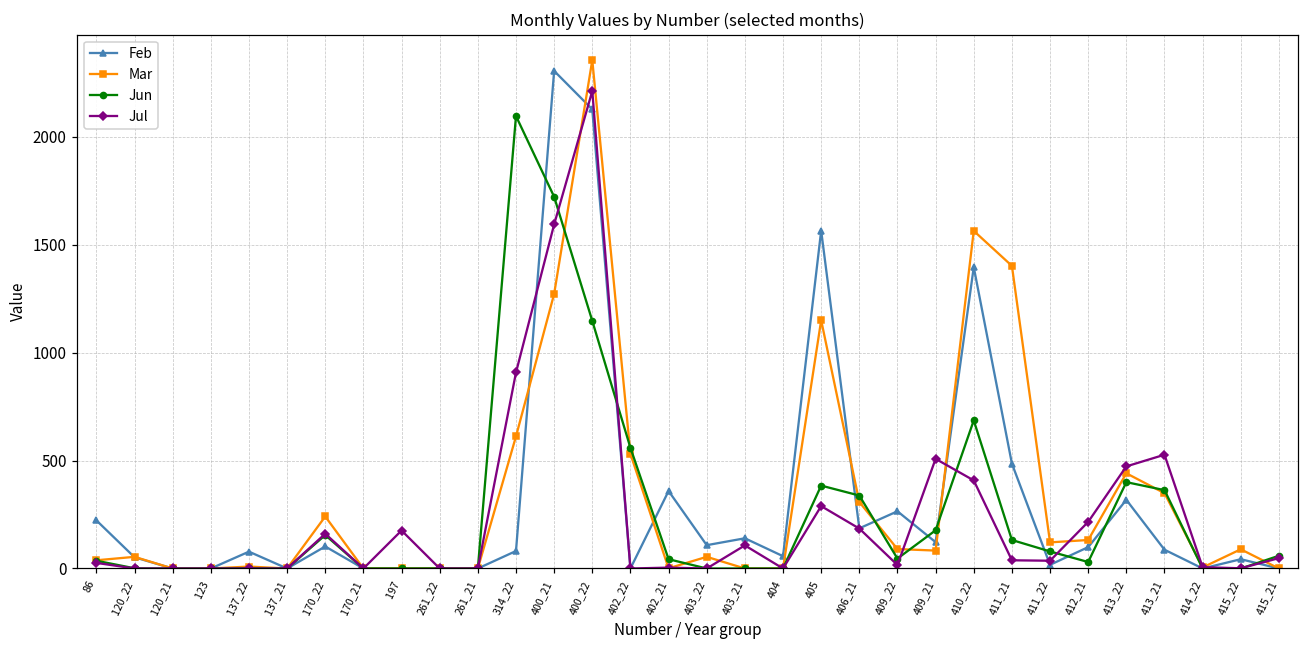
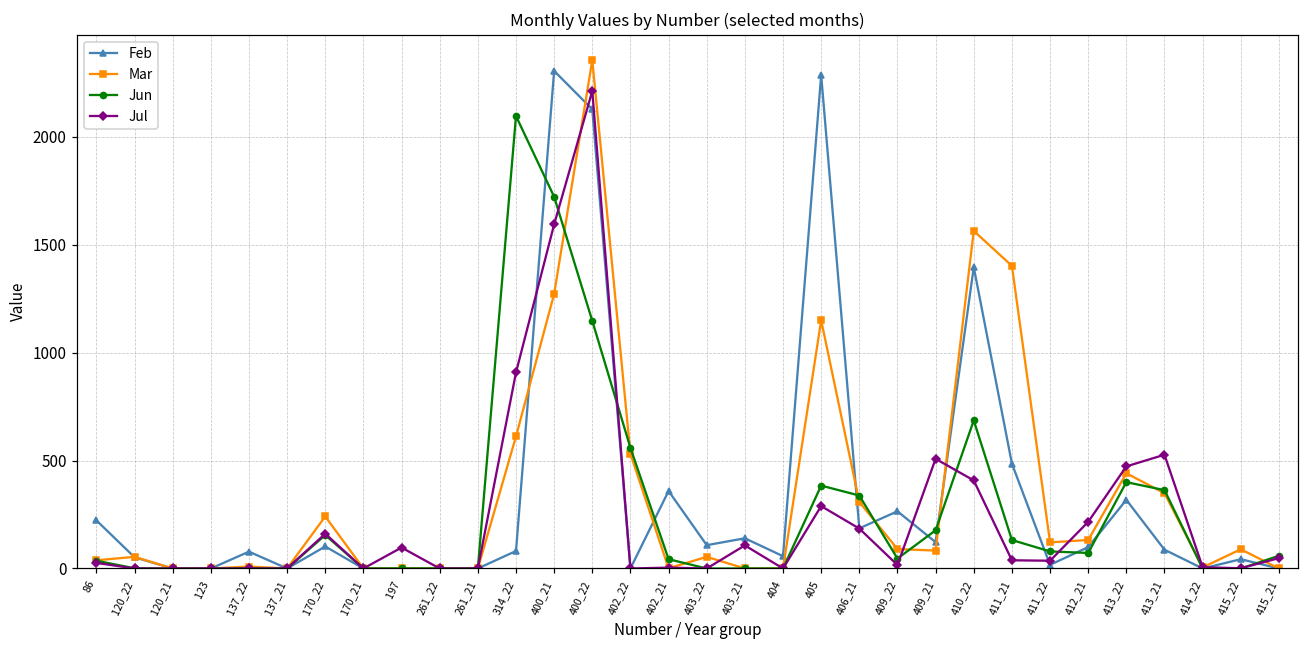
Jul, 197: 180 -> 100
Feb, 405: 1570 -> 2290
Jun, 412_21: 30 -> 70
